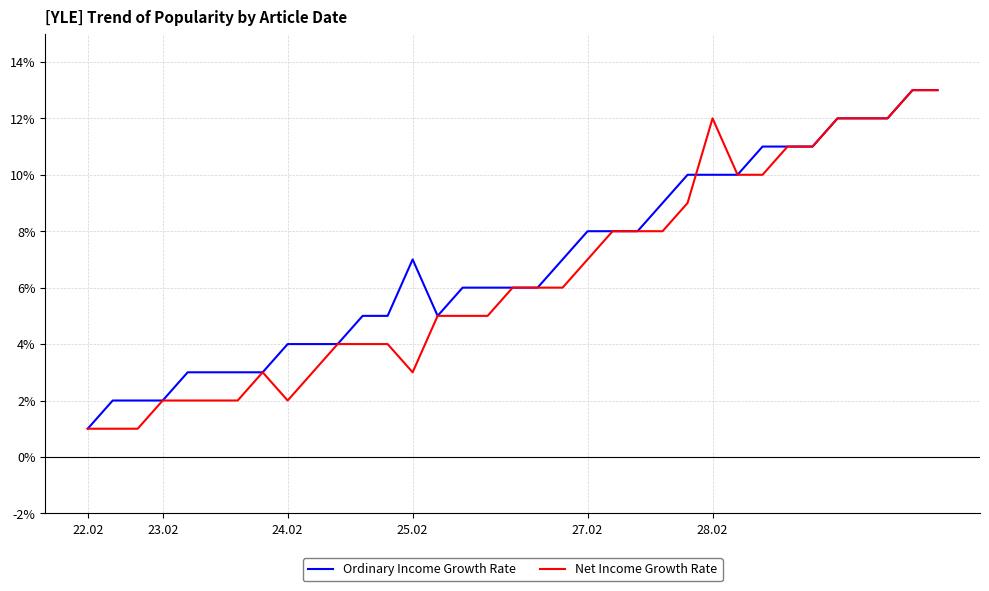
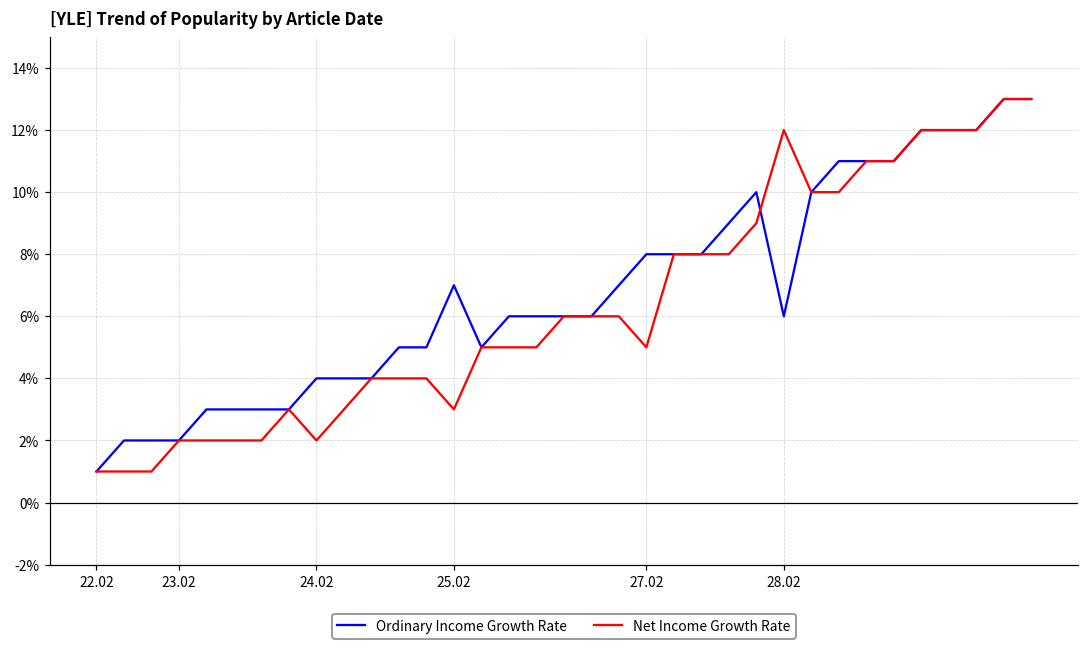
Net Income Growth Rate, 27.02: 7% -> 5%
Ordinary Income Growth Rate, 28.02: 10% -> 6%
